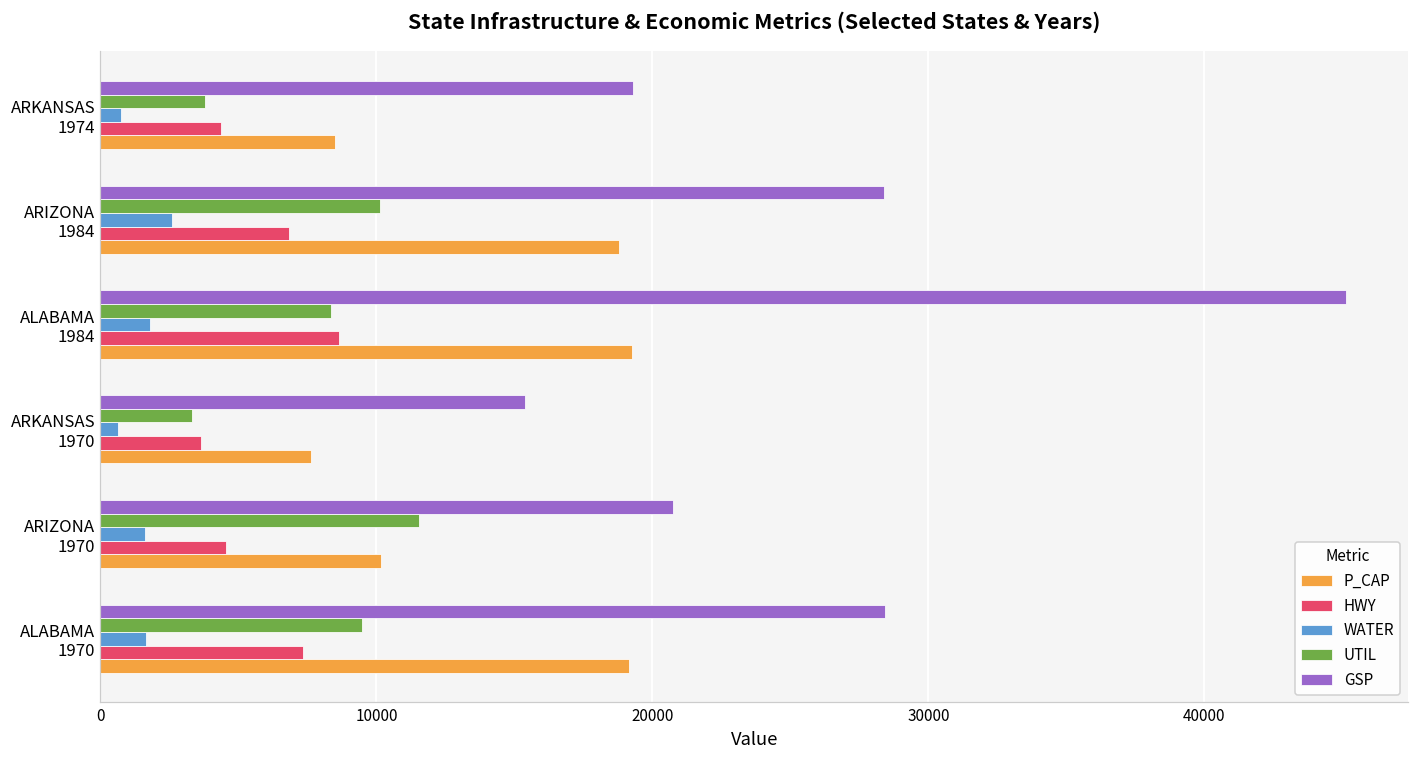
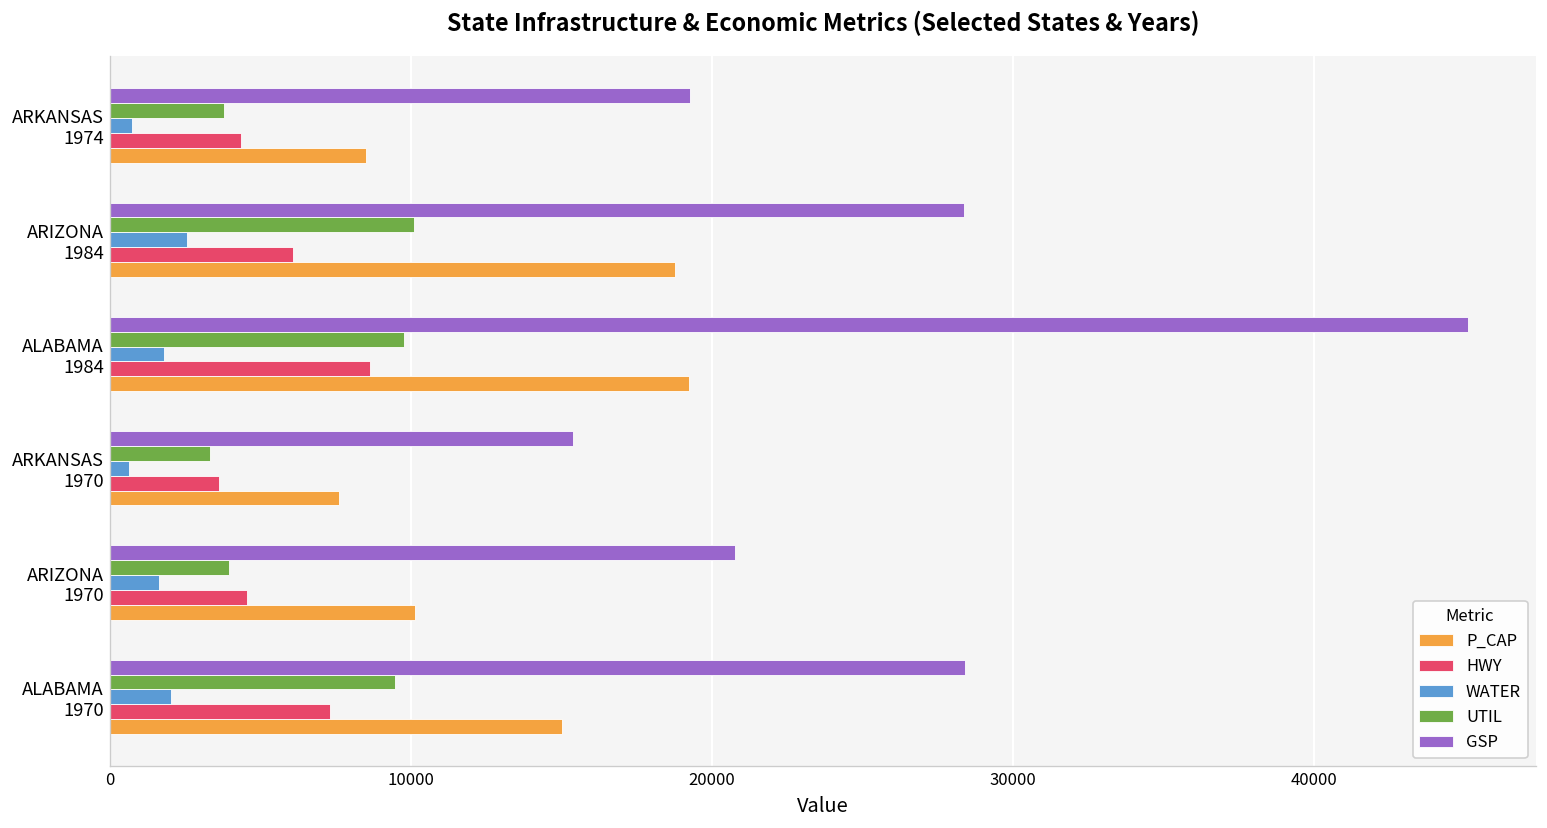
HWY, ARIZONA 1984: 6800 -> 6100
UTIL, ALABAMA 1984: 8400 -> 9800
UTIL, ARIZONA 1970: 11500 -> 4000
WATER, ALABAMA 1970: 1700 -> 2000
P_CAP, ALABAMA 1970: 19200 -> 15000
